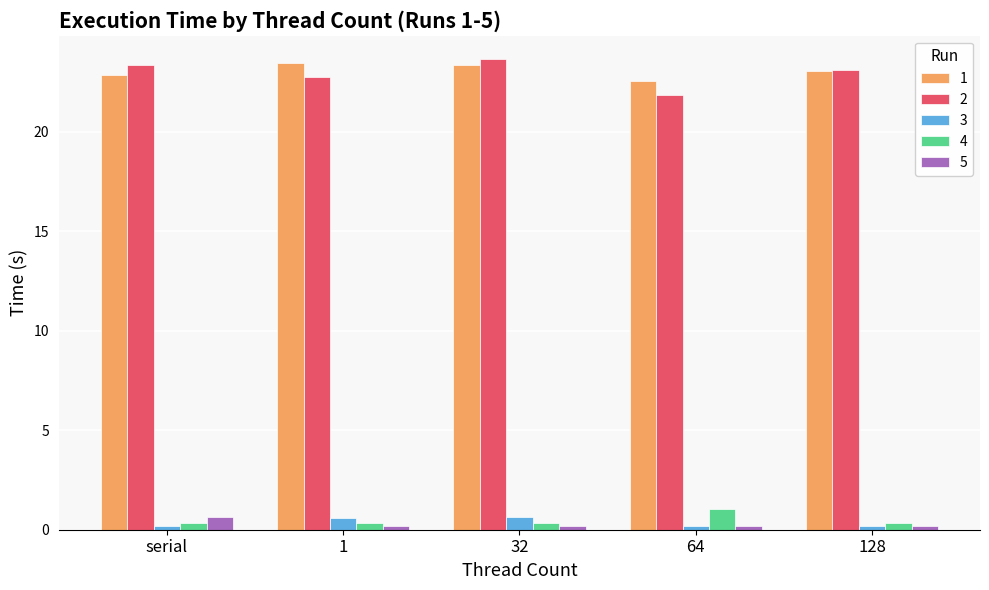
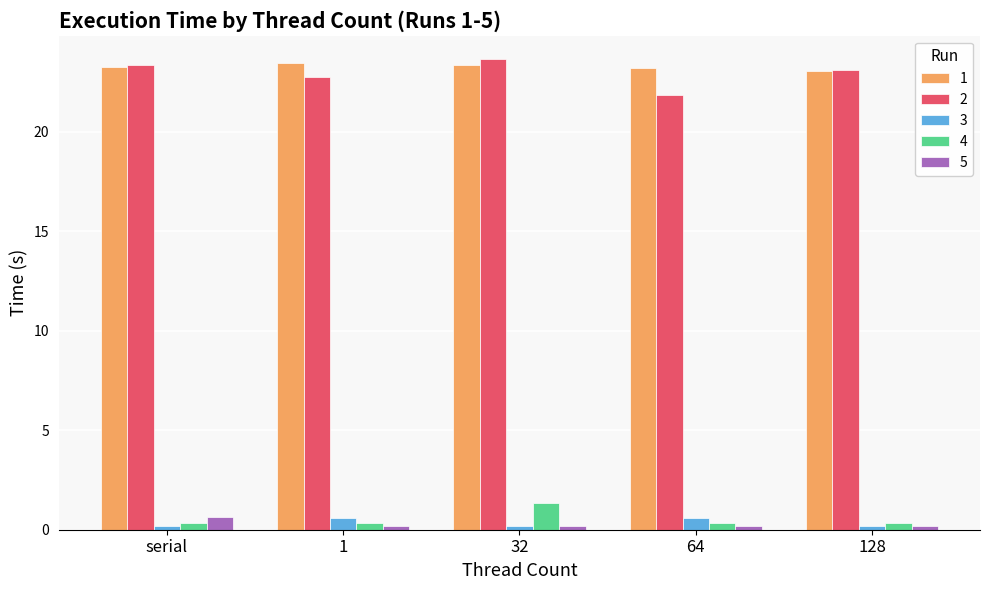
1, serial: 22.9 -> 23.3
3, 32: 0.6 -> 0.2
4, 32: 0.3 -> 1.3
1, 64: 22.6 -> 23.2
3, 64: 0.2 -> 0.6
4, 64: 1.1 -> 0.3
